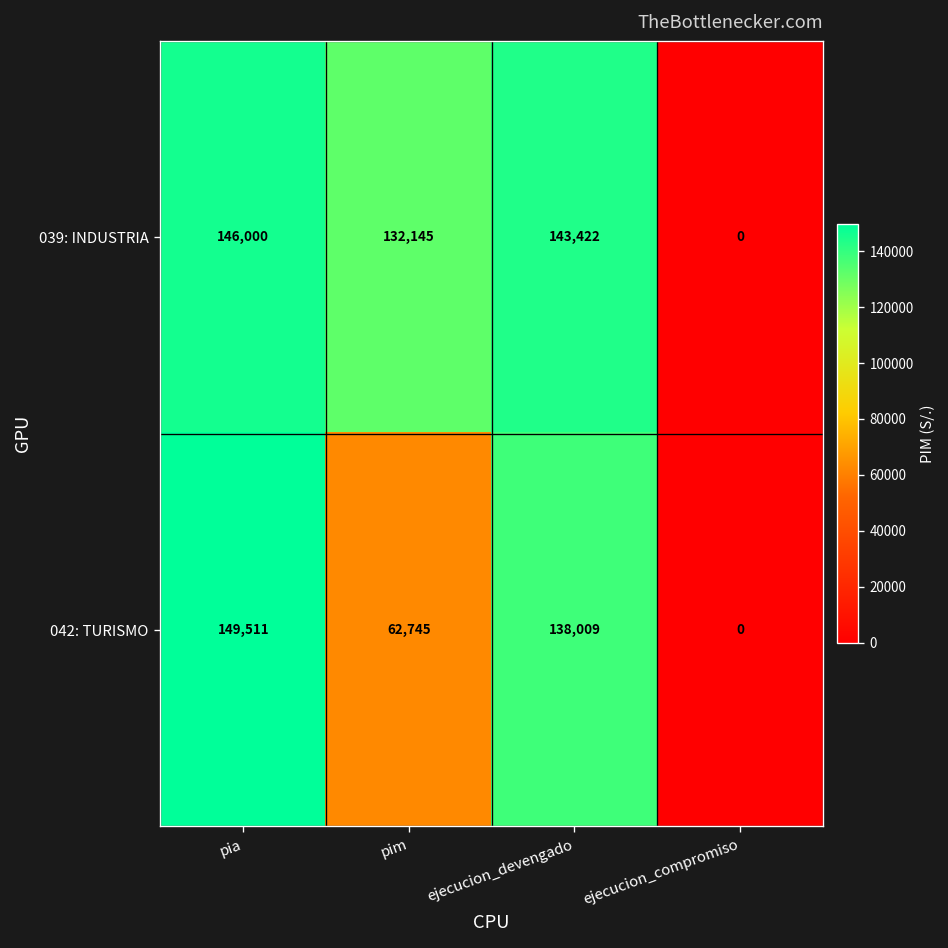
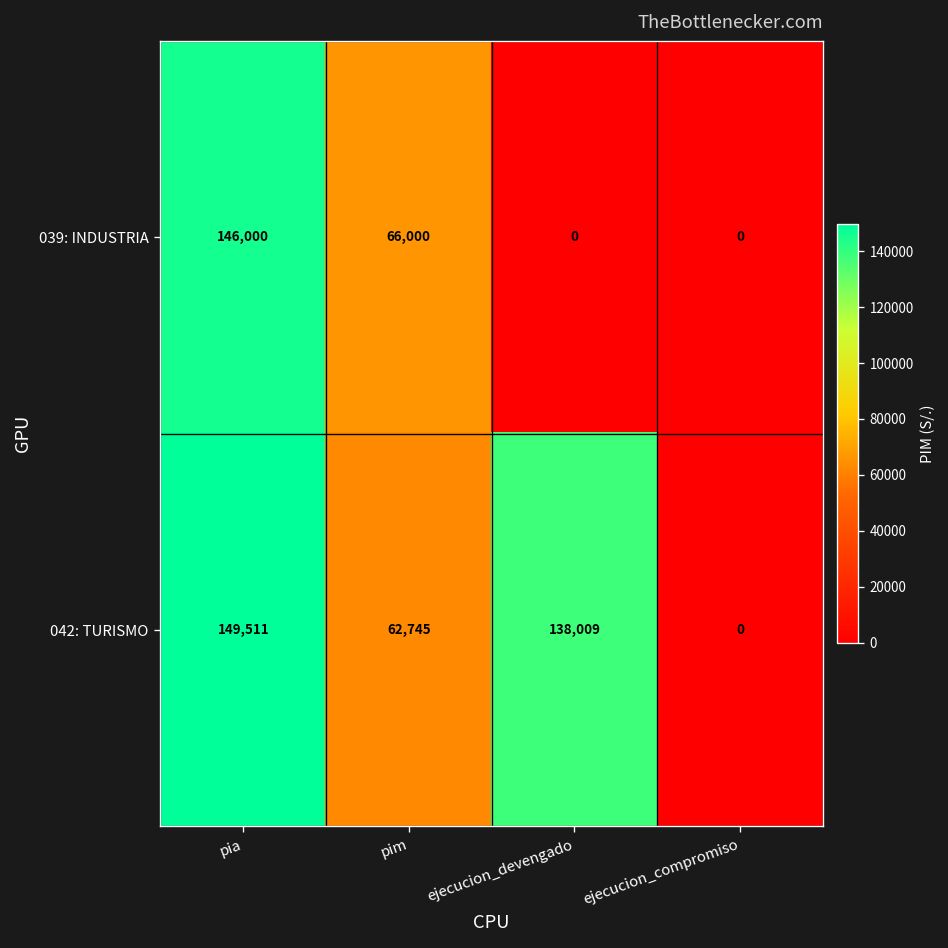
039: INDUSTRIA, pim: 132,145 -> 66,000
039: INDUSTRIA, ejecucion_devengado: 143,422 -> 0
